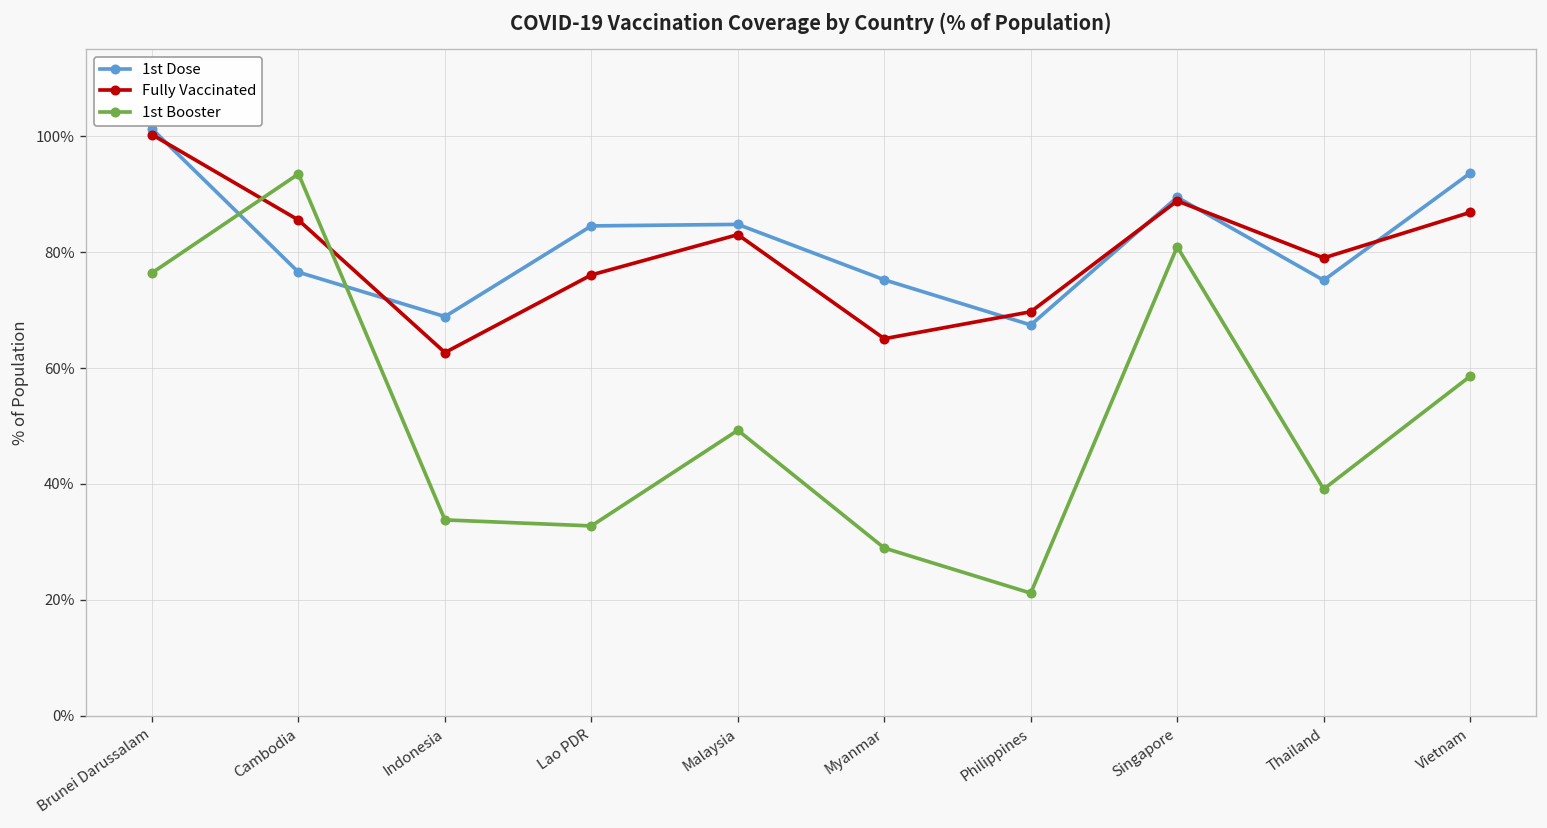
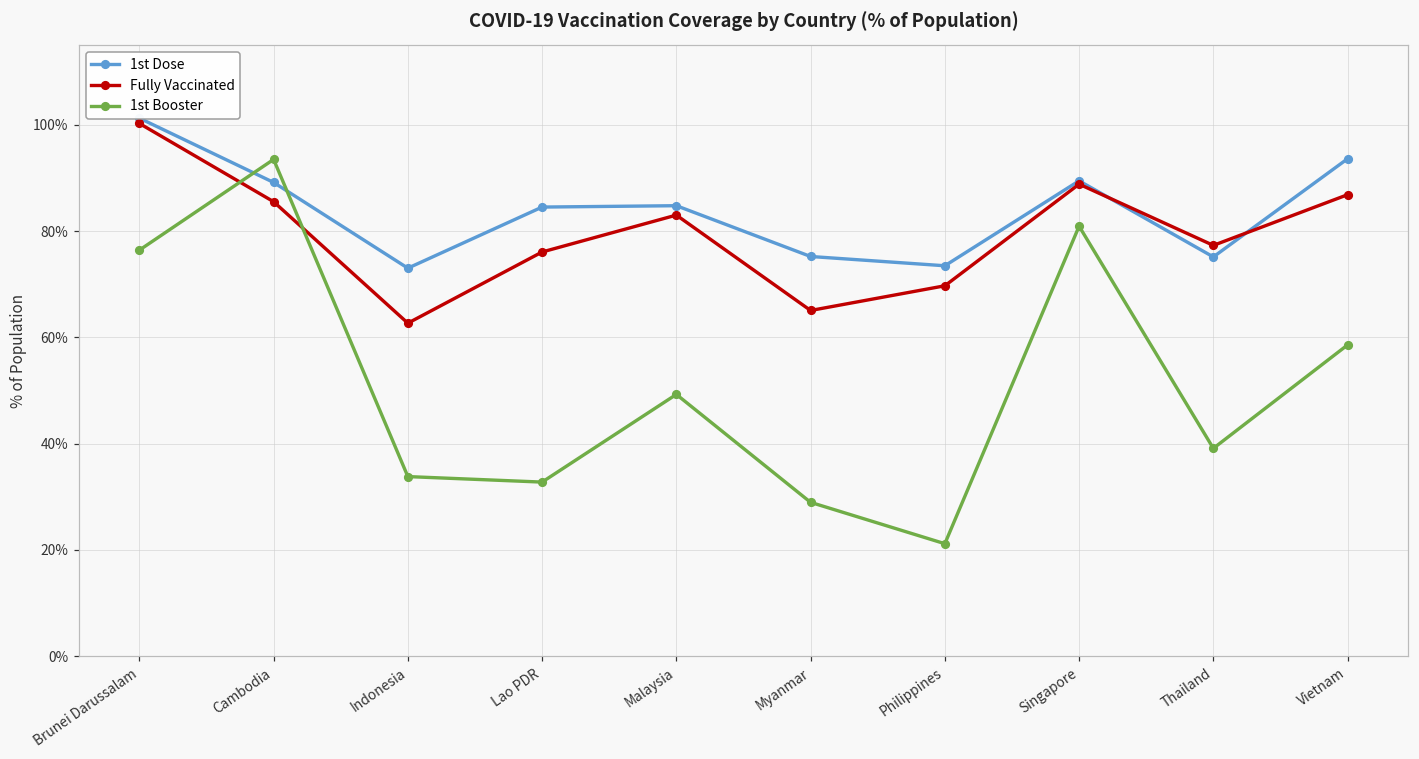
1st Dose, Cambodia: 77% -> 89%
1st Dose, Indonesia: 69% -> 73%
1st Dose, Philippines: 67% -> 73%
Fully Vaccinated, Thailand: 79% -> 77%
